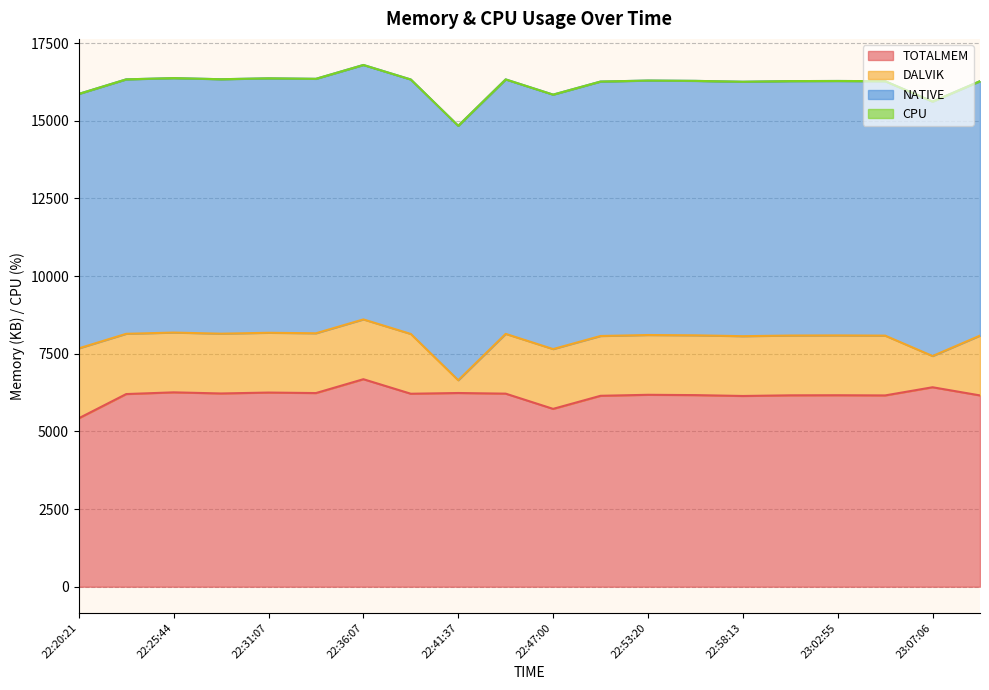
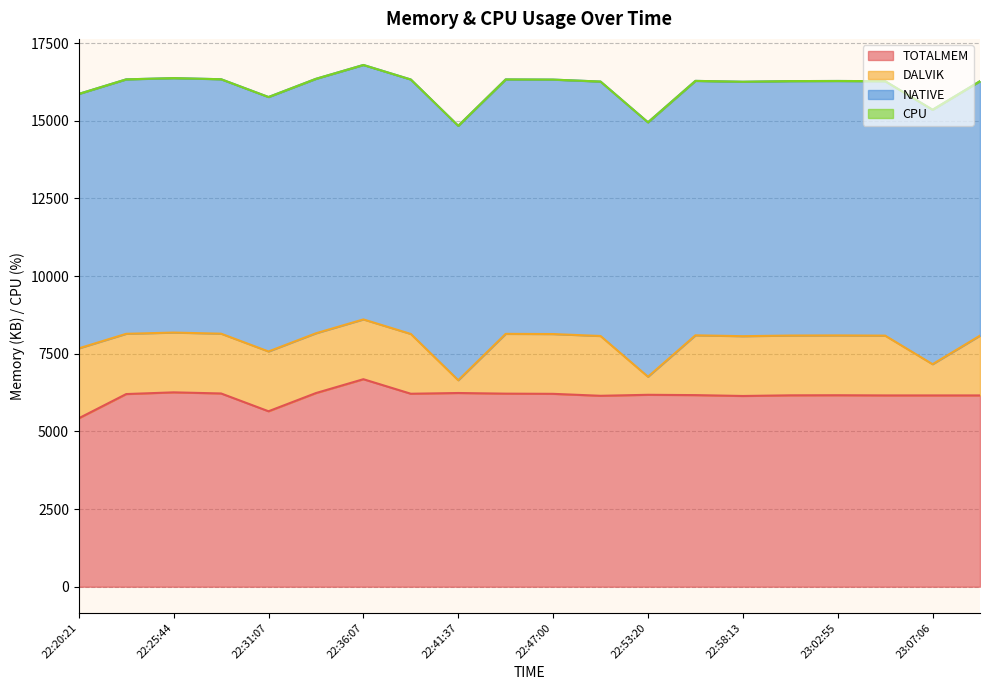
TOTALMEM, 22:31:07: 6300 -> 5600
TOTALMEM, 22:47:00: 5700 -> 6200
DALVIK, 22:53:20: 1900 -> 600
TOTALMEM, 23:07:06: 6400 -> 6200
